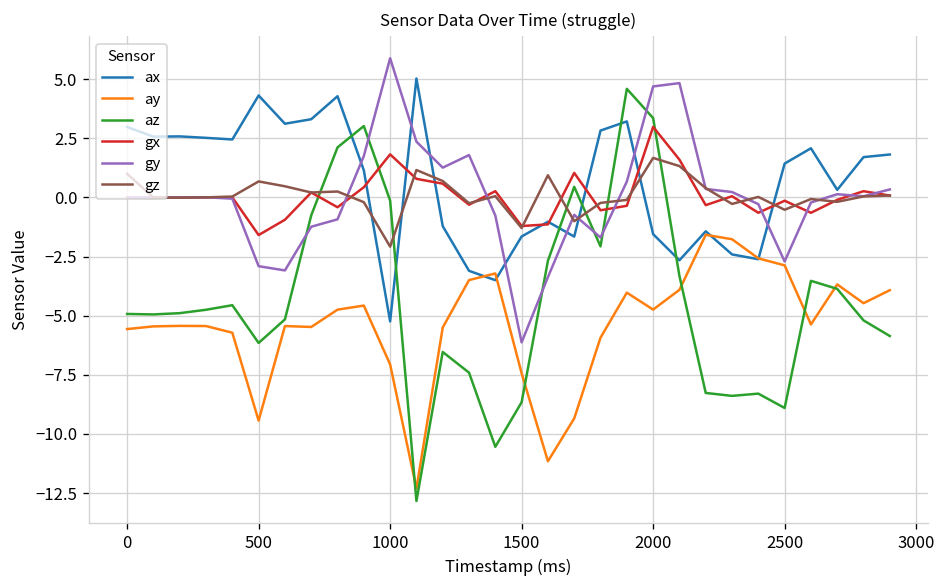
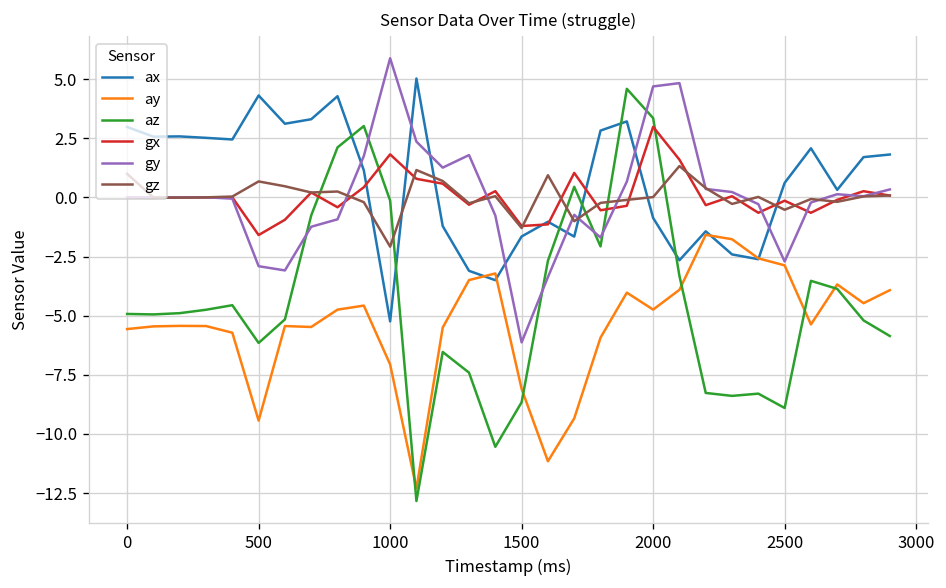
ay, 1500: -7.4 -> -8.1
ax, 2000: -1.6 -> -0.9
gz, 2000: 1.7 -> 0.0
ax, 2500: 1.4 -> 0.6
